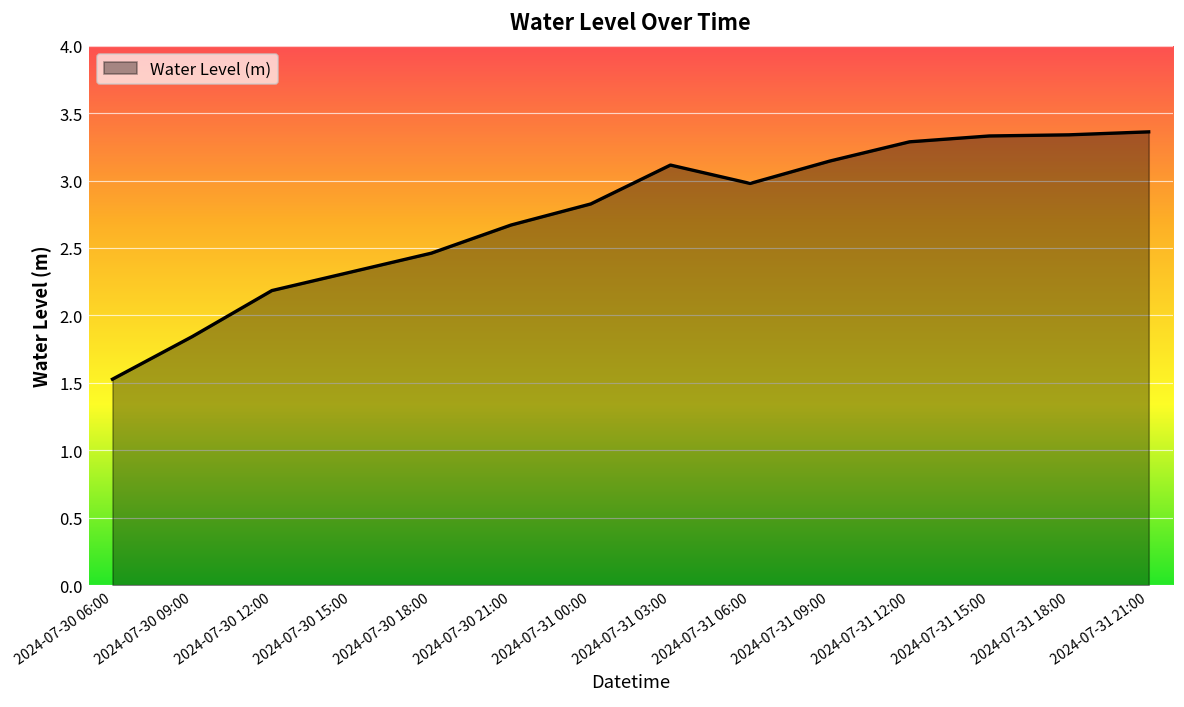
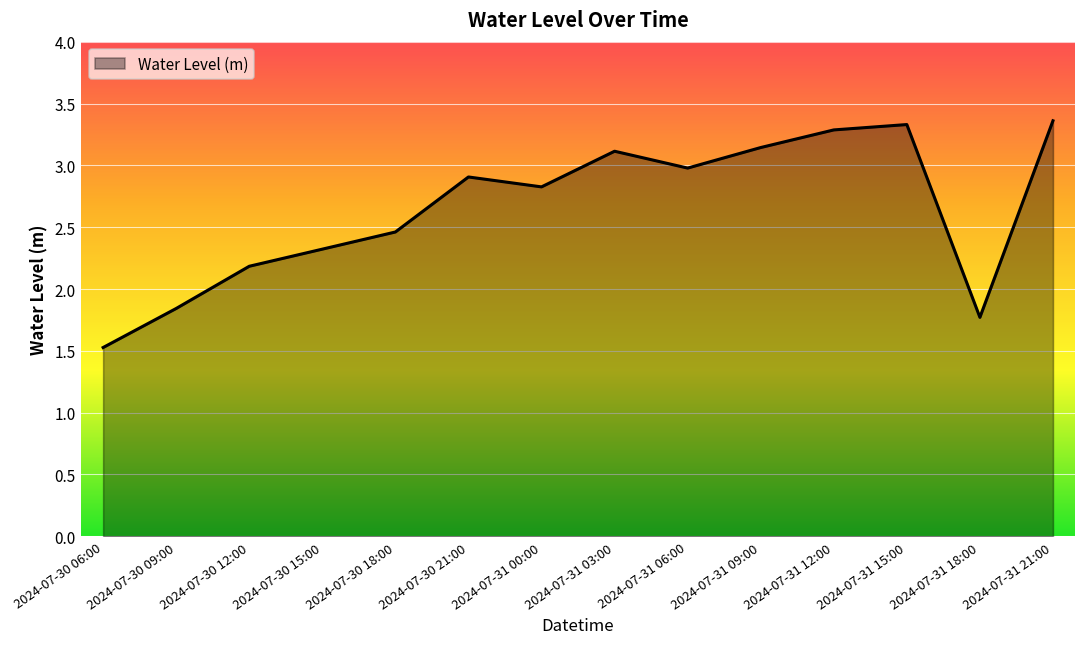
2024-07-30 21:00: 2.67 -> 2.91
2024-07-31 18:00: 3.34 -> 1.77
